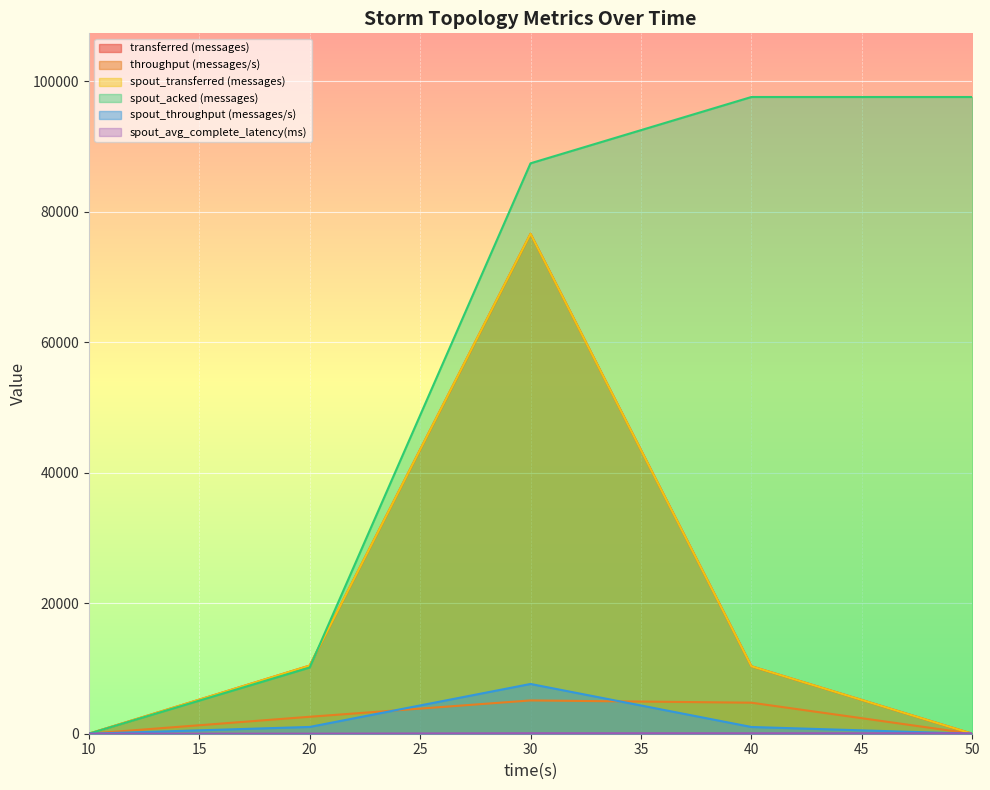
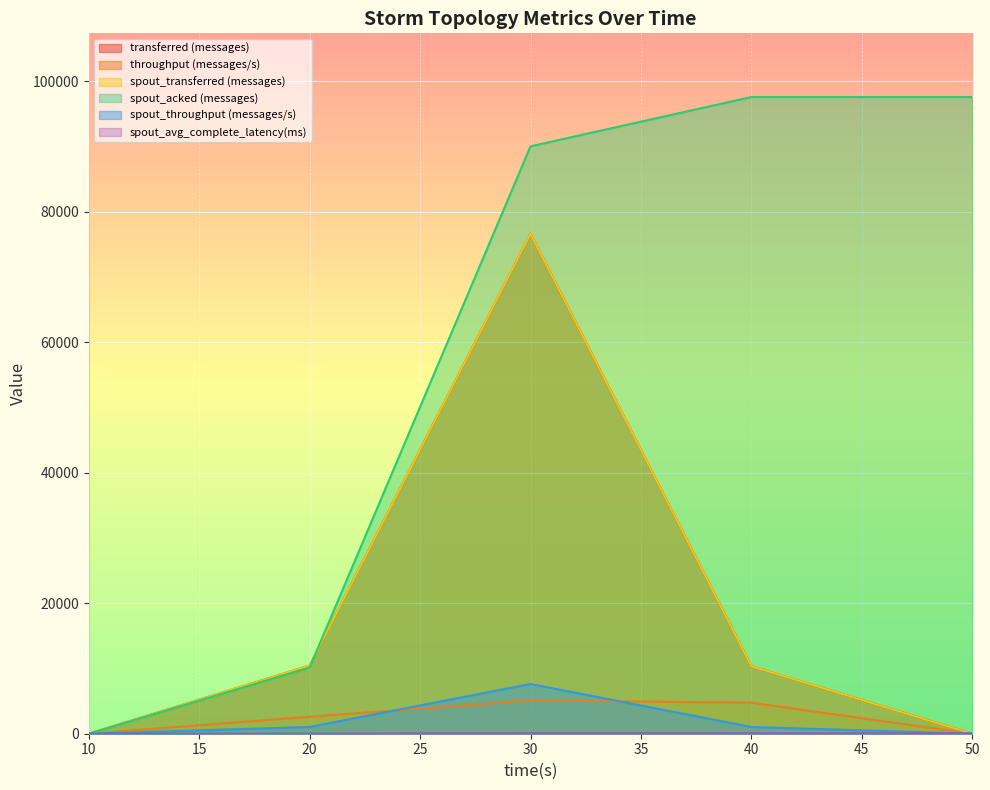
spout_acked (messages), 30: 87000 -> 90000
